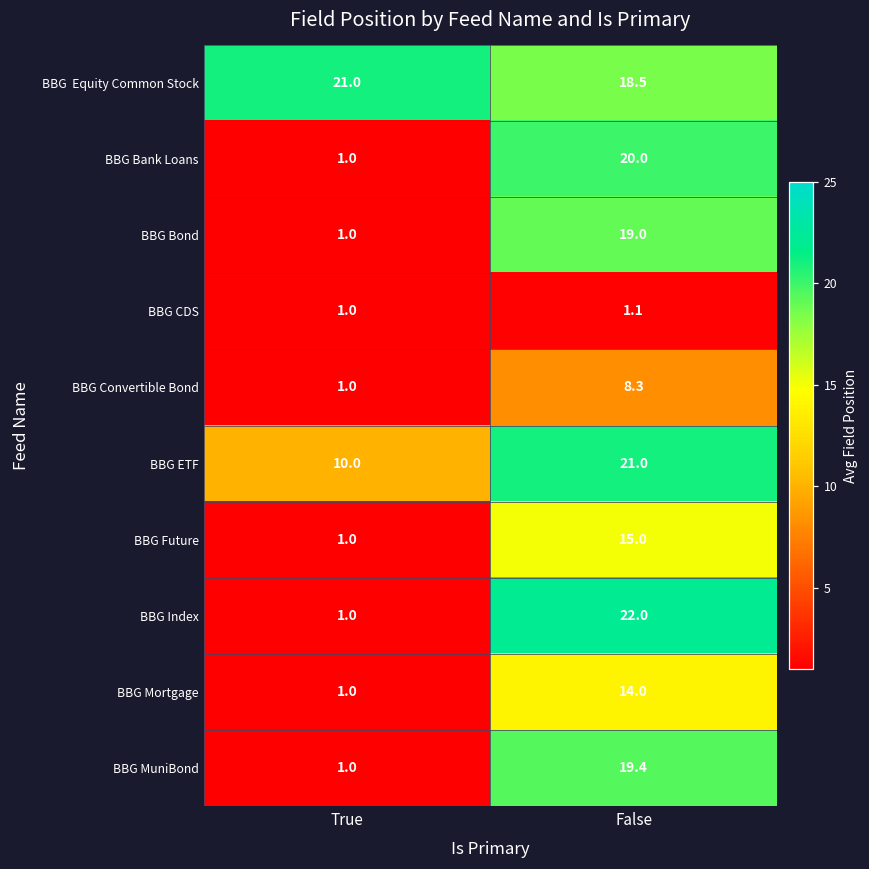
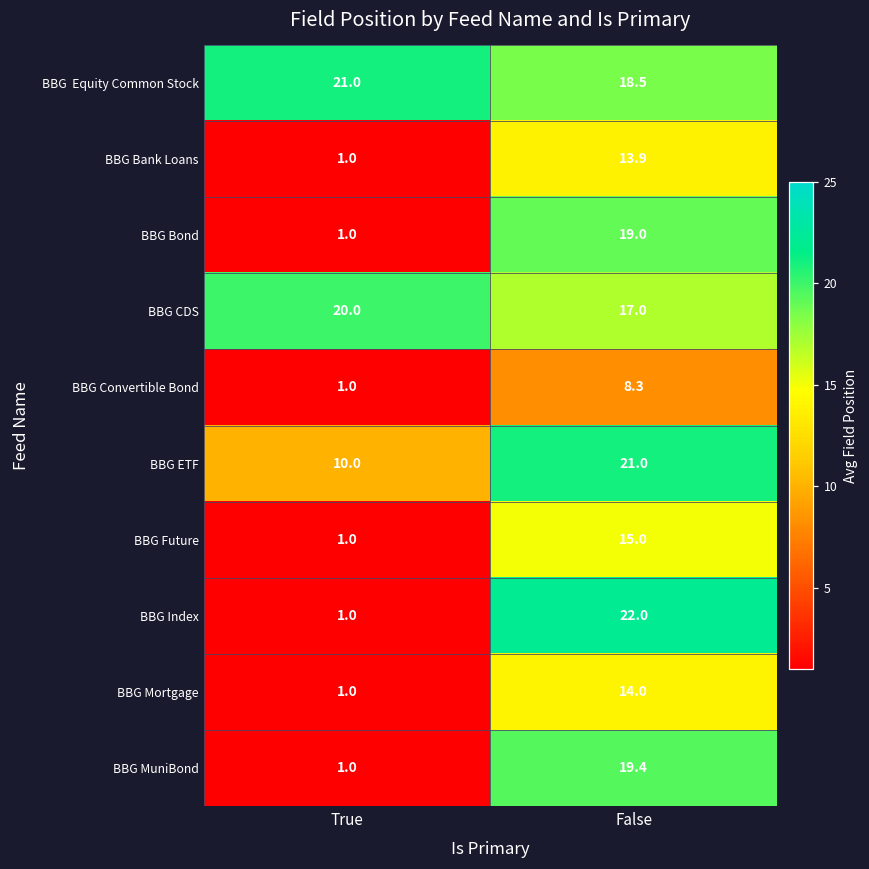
BBG Bank Loans, False: 20.0 -> 13.9
BBG CDS, True: 1.0 -> 20.0
BBG CDS, False: 1.1 -> 17.0
